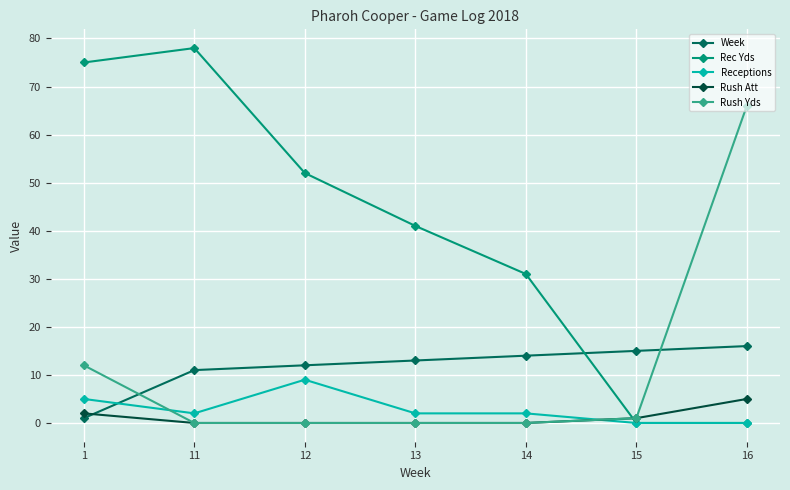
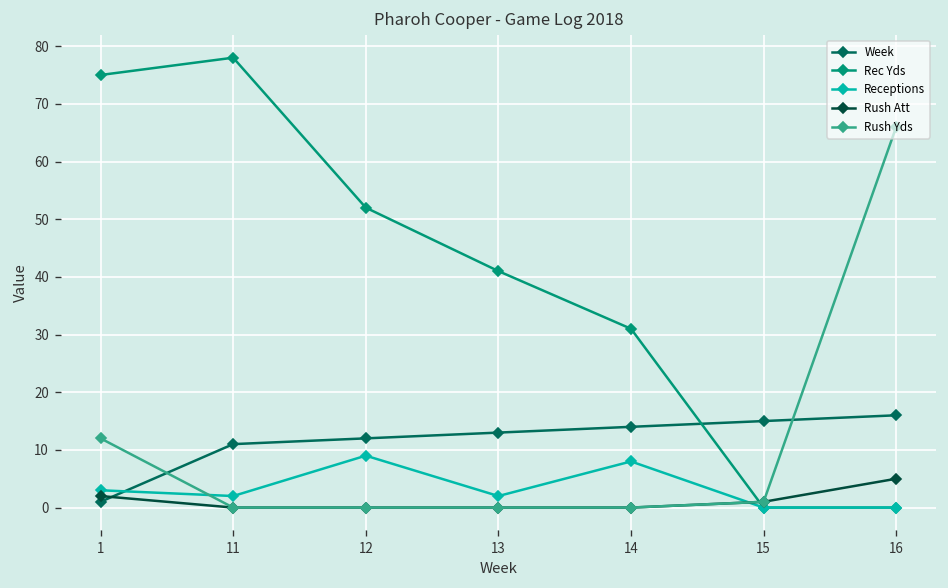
Receptions, 1: 5 -> 3
Receptions, 14: 2 -> 8
